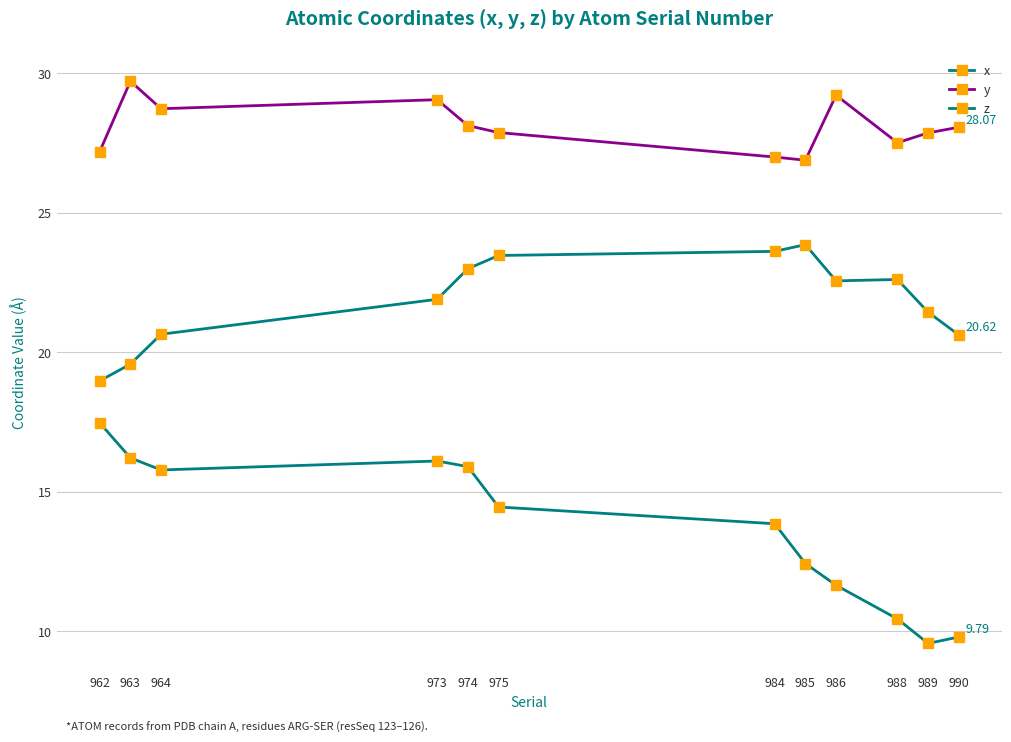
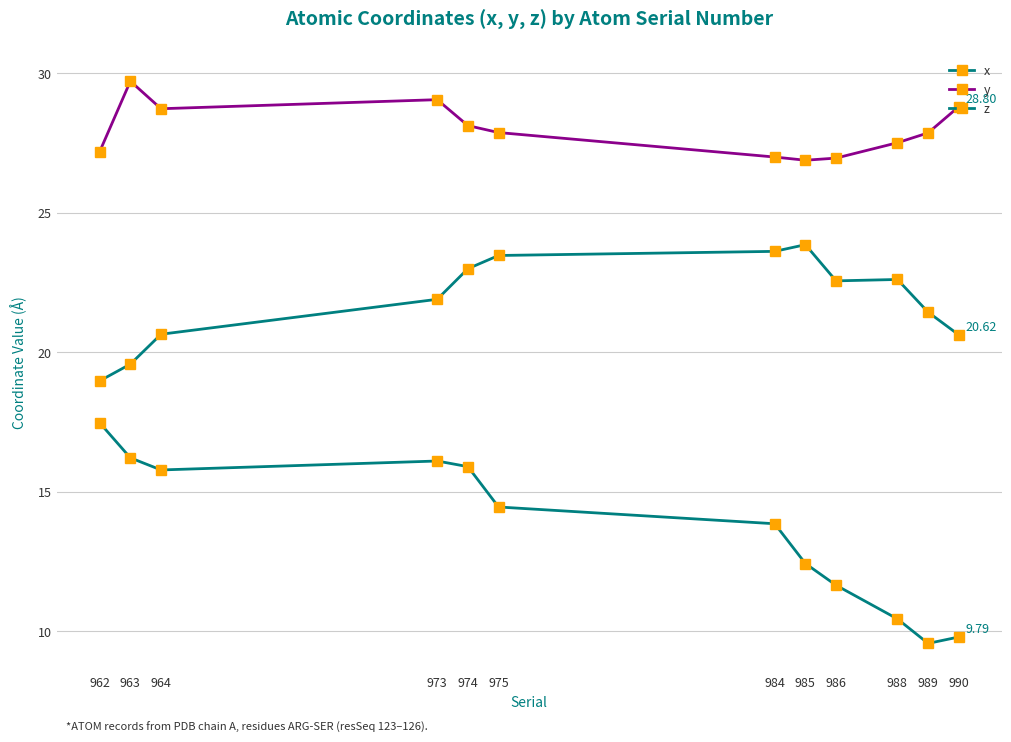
y, 986: 29.2 -> 27.0
y, 990: 28.07 -> 28.80
